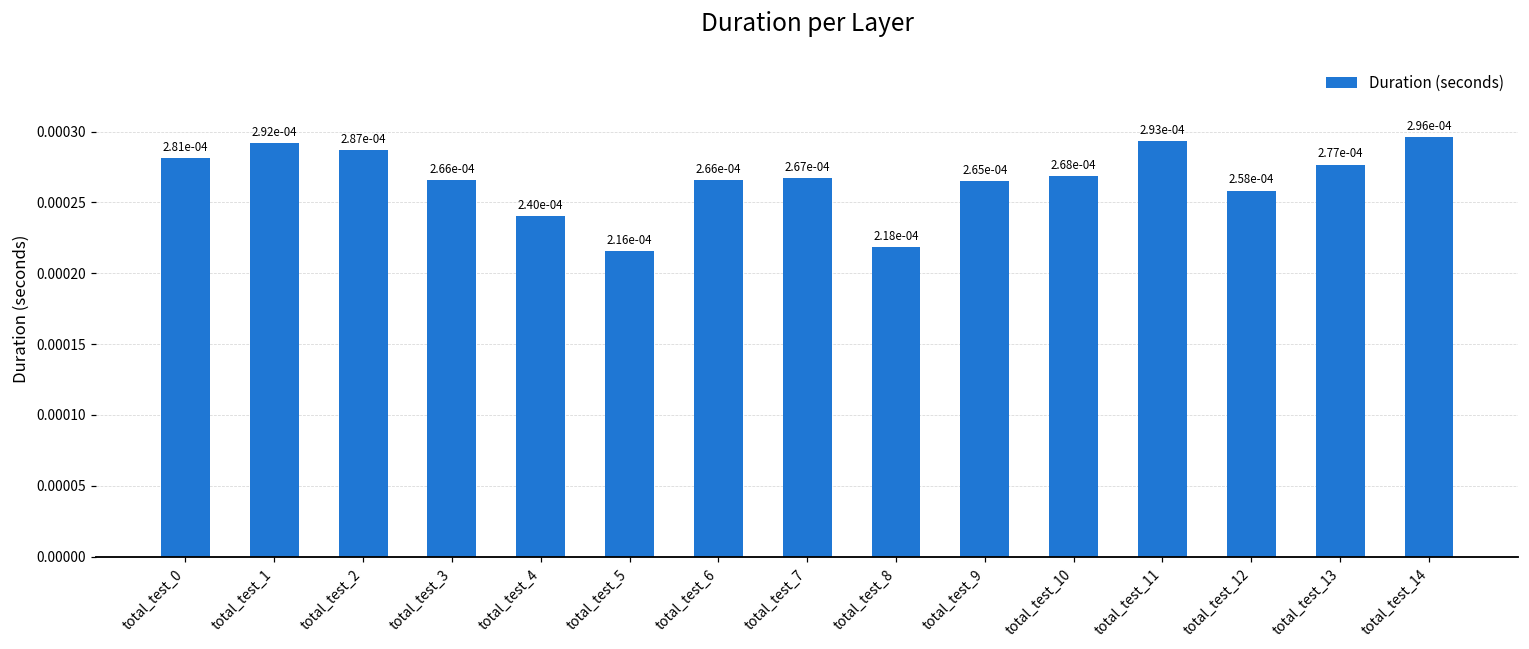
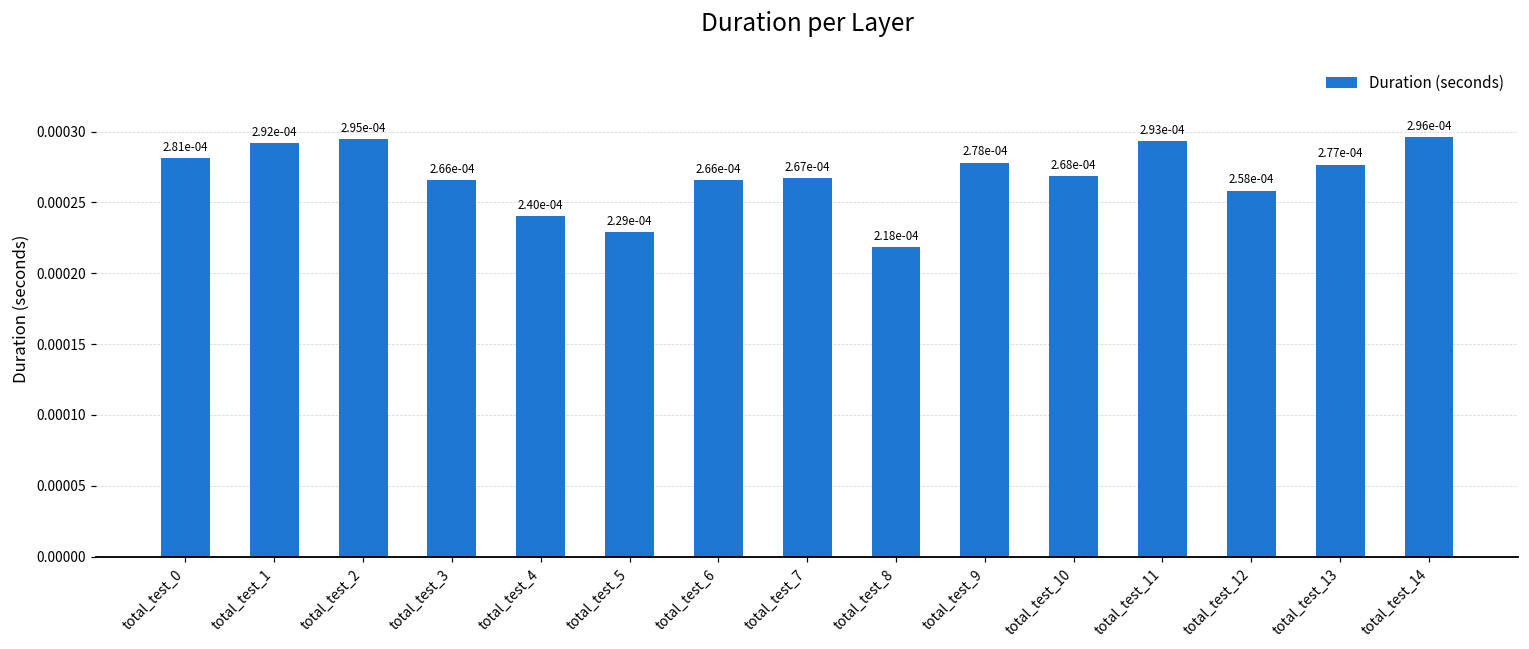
total_test_2: 2.87e-04 -> 2.95e-04
total_test_5: 2.16e-04 -> 2.29e-04
total_test_9: 2.65e-04 -> 2.78e-04
